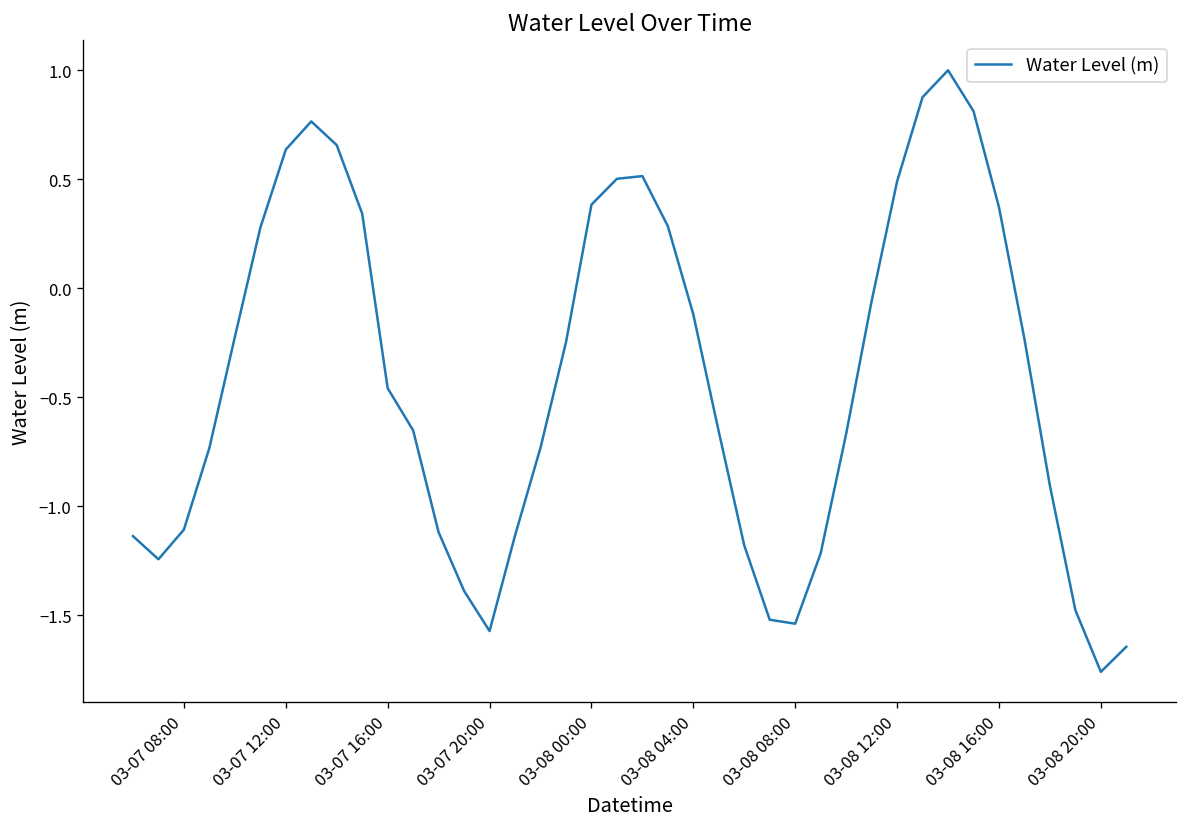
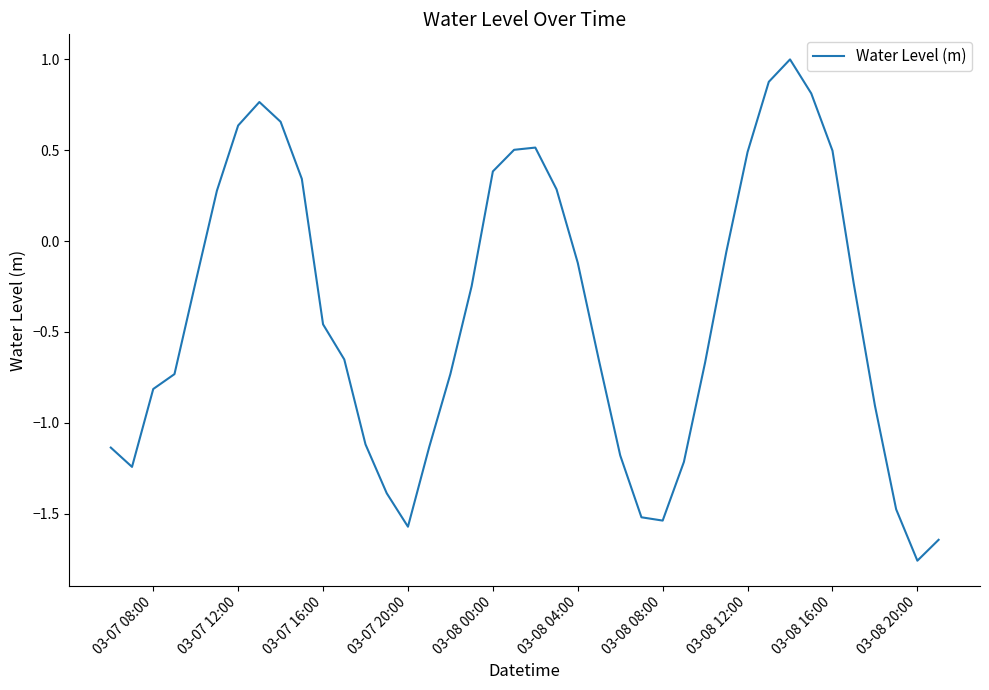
03-07 08:00: -1.11 -> -0.81
03-08 16:00: 0.37 -> 0.50
